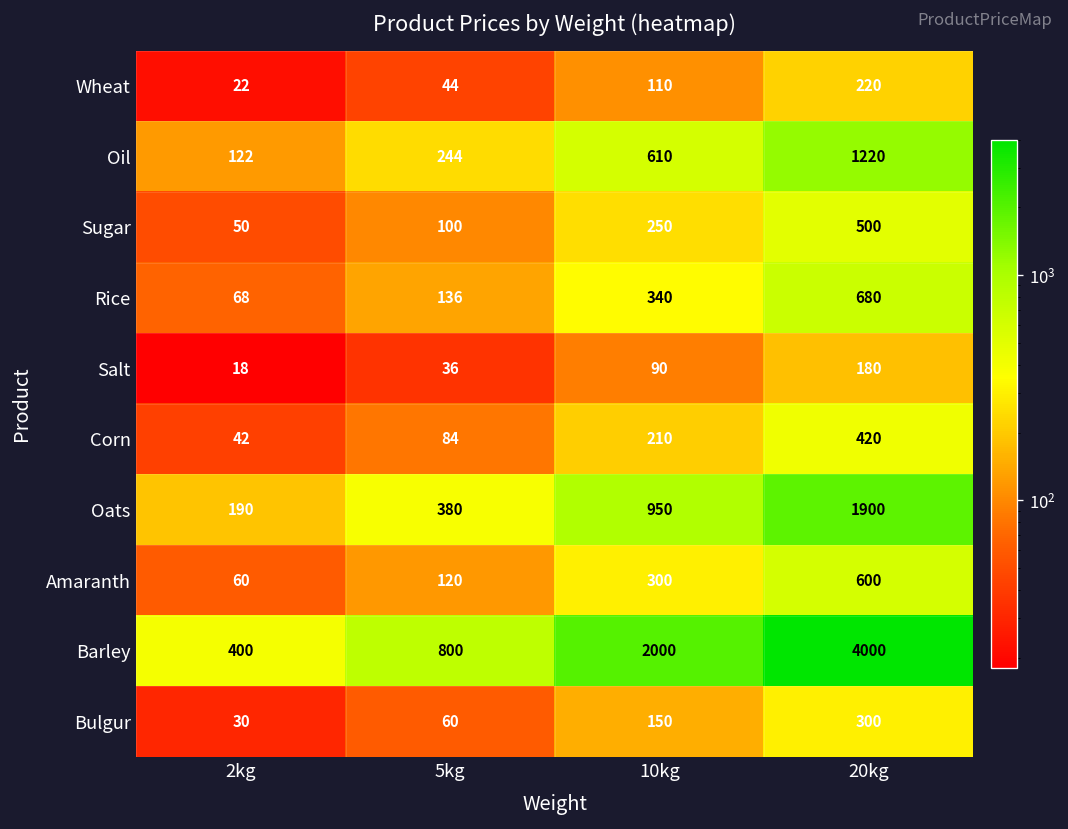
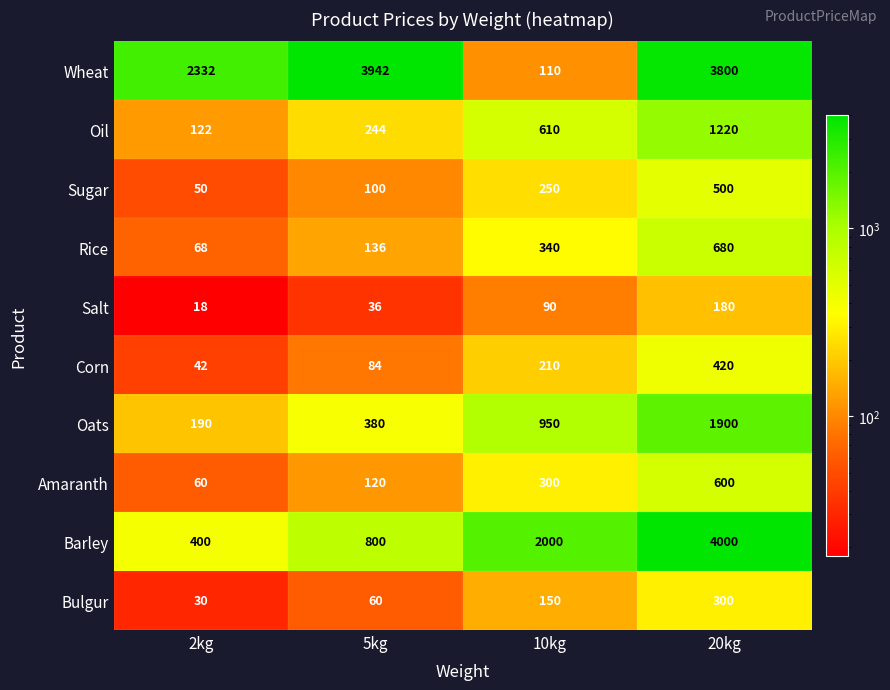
Wheat, 2kg: 22 -> 2332
Wheat, 5kg: 44 -> 3942
Wheat, 20kg: 220 -> 3800
